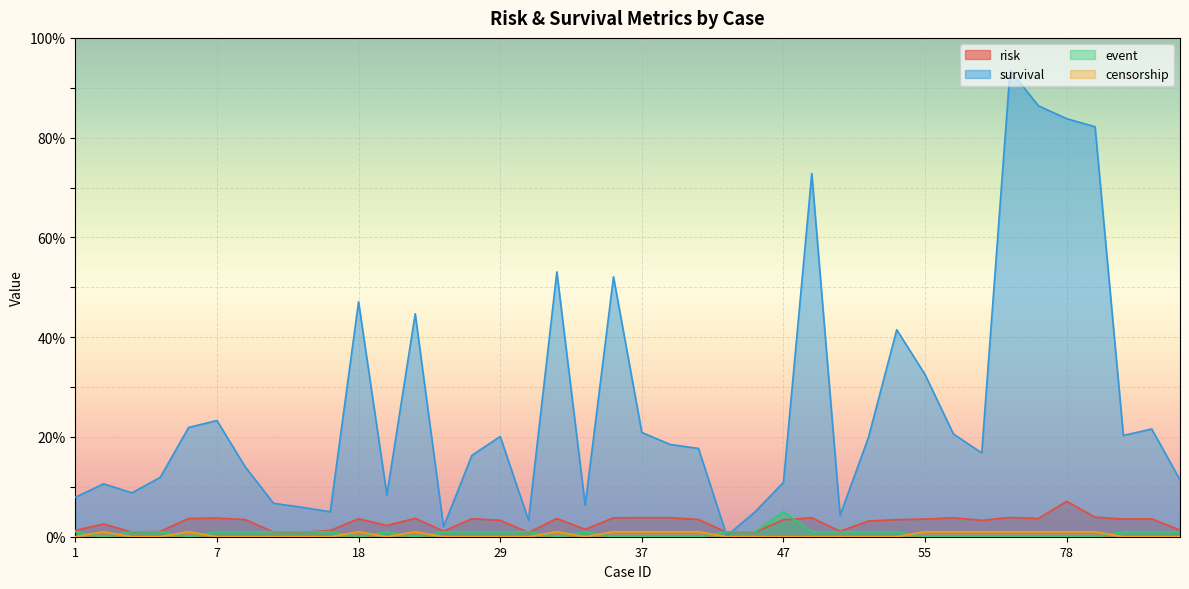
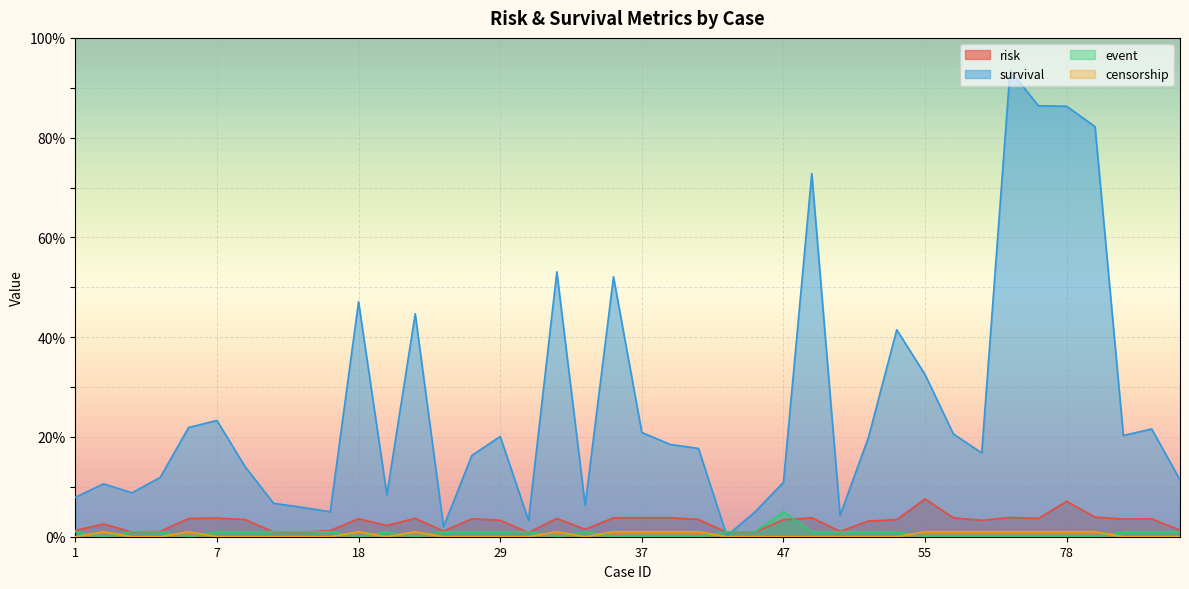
risk, 55: 4% -> 8%
survival, 78: 84% -> 86%
